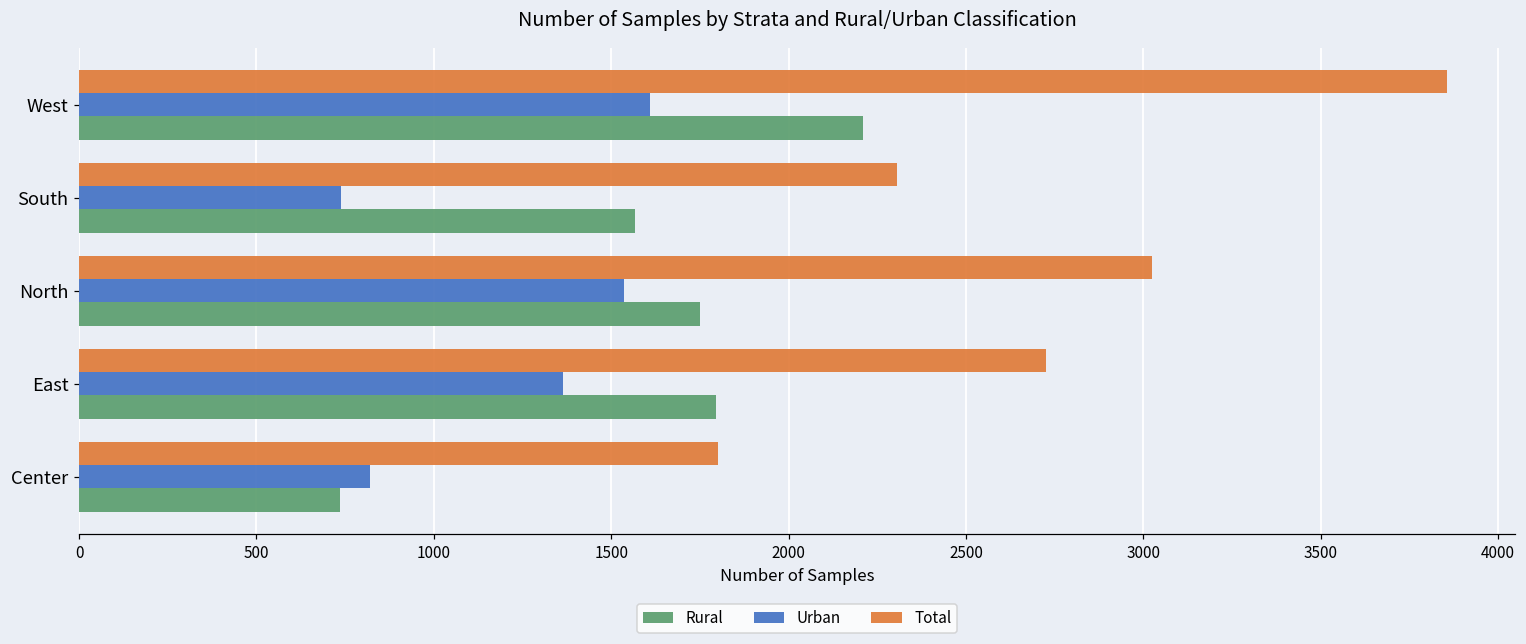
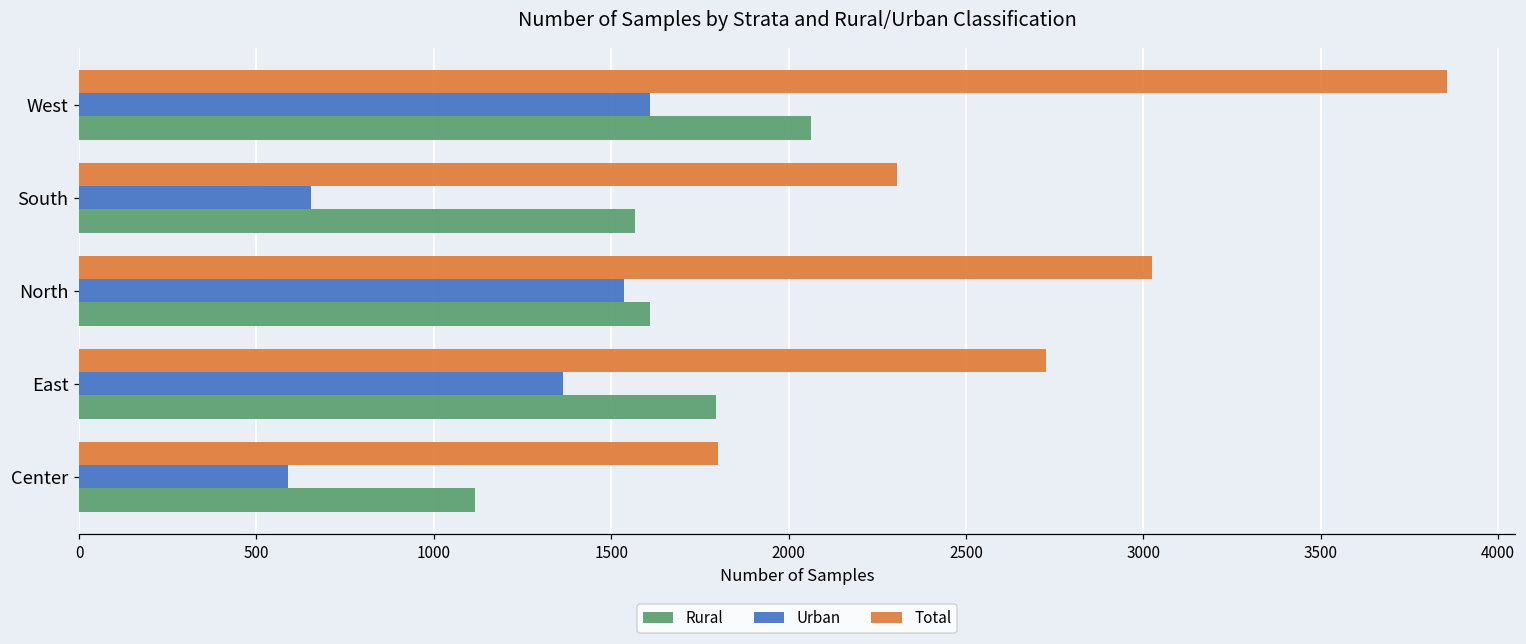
Rural, West: 2210 -> 2060
Urban, South: 740 -> 650
Rural, North: 1750 -> 1610
Urban, Center: 820 -> 590
Rural, Center: 740 -> 1120
